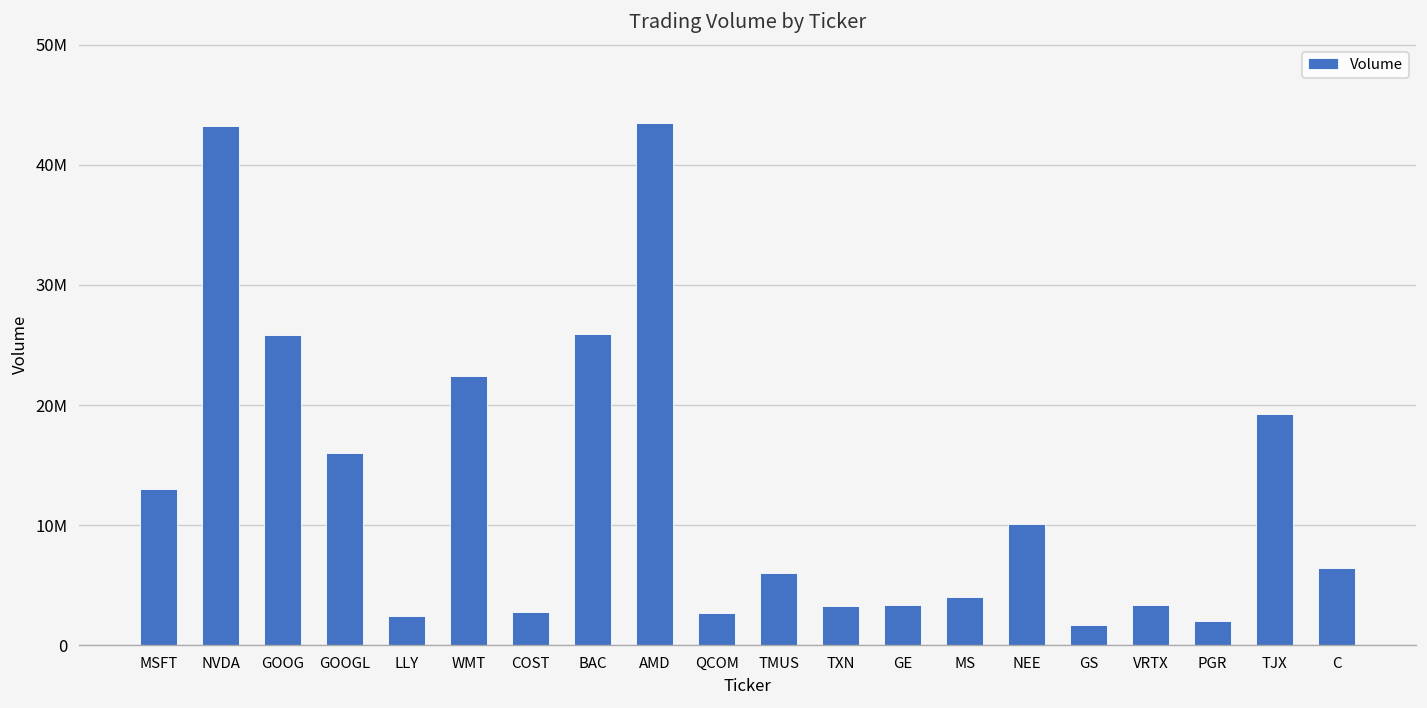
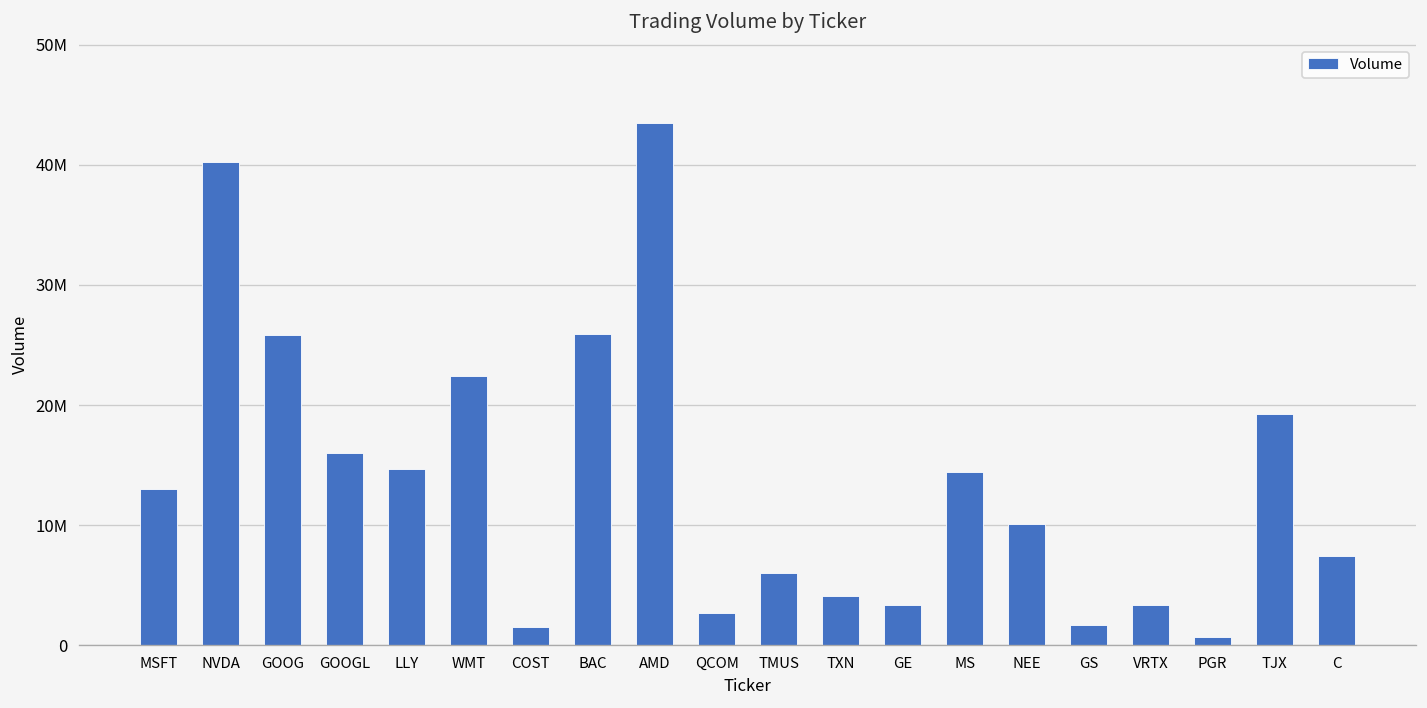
NVDA: 43300000 -> 40200000
LLY: 2500000 -> 14700000
COST: 2800000 -> 1500000
TXN: 3300000 -> 4100000
MS: 4000000 -> 14400000
PGR: 2100000 -> 700000
C: 6400000 -> 7400000
